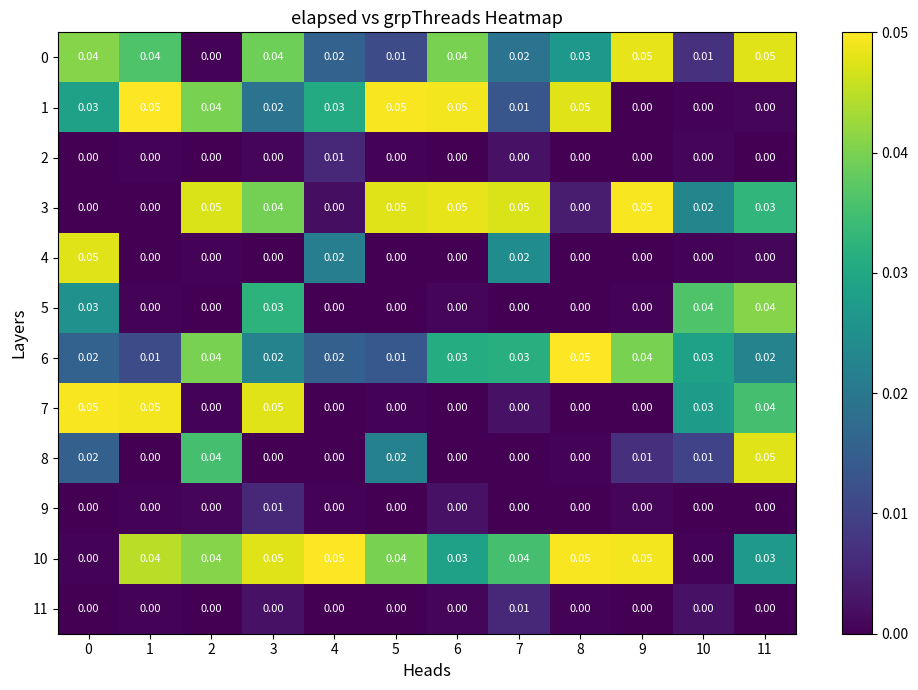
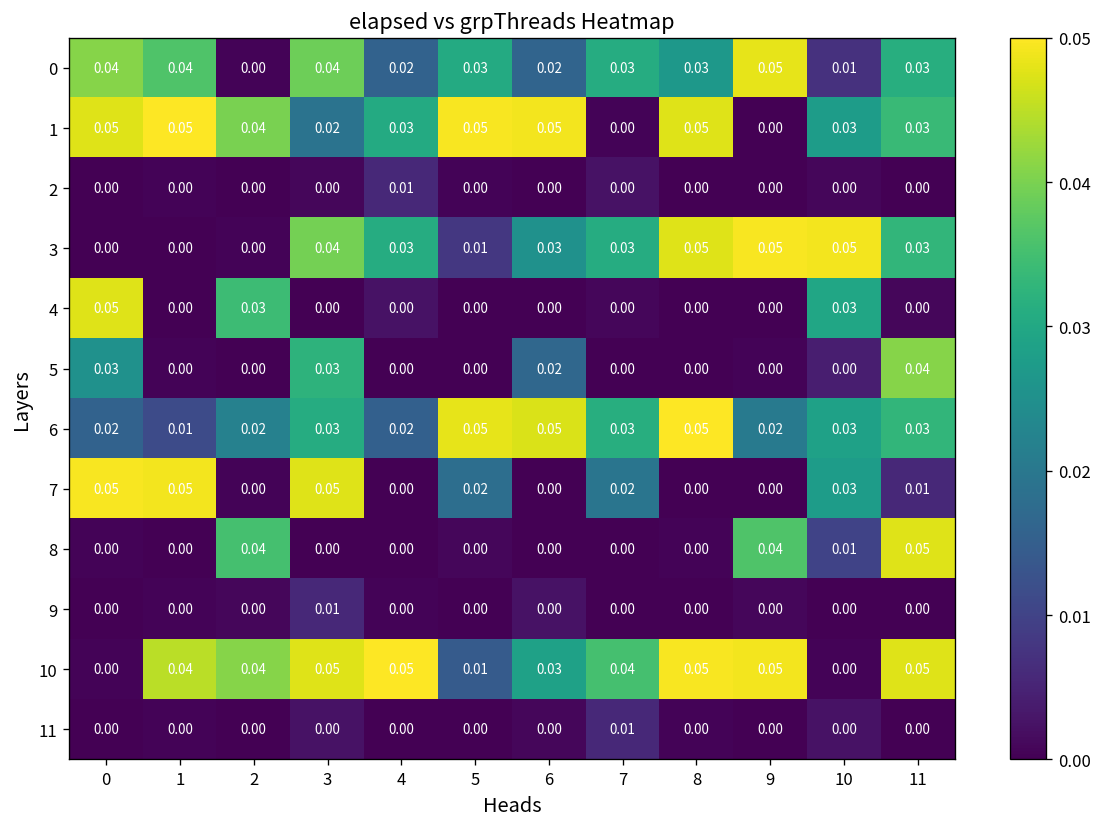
0, 5: 0.01 -> 0.03
0, 6: 0.04 -> 0.02
0, 7: 0.02 -> 0.03
0, 11: 0.05 -> 0.03
1, 0: 0.03 -> 0.05
1, 7: 0.01 -> 0.00
1, 10: 0.00 -> 0.03
1, 11: 0.00 -> 0.03
3, 2: 0.05 -> 0.00
3, 4: 0.00 -> 0.03
3, 5: 0.05 -> 0.01
3, 6: 0.05 -> 0.03
3, 7: 0.05 -> 0.03
3, 8: 0.00 -> 0.05
3, 10: 0.02 -> 0.05
4, 2: 0.00 -> 0.03
4, 4: 0.02 -> 0.00
4, 7: 0.02 -> 0.00
4, 10: 0.00 -> 0.03
5, 6: 0.00 -> 0.02
5, 10: 0.04 -> 0.00
6, 2: 0.04 -> 0.02
6, 3: 0.02 -> 0.03
6, 5: 0.01 -> 0.05
6, 6: 0.03 -> 0.05
6, 9: 0.04 -> 0.02
6, 11: 0.02 -> 0.03
7, 5: 0.00 -> 0.02
7, 7: 0.00 -> 0.02
7, 11: 0.04 -> 0.01
8, 0: 0.02 -> 0.00
8, 5: 0.02 -> 0.00
8, 9: 0.01 -> 0.04
10, 5: 0.04 -> 0.01
10, 11: 0.03 -> 0.05
